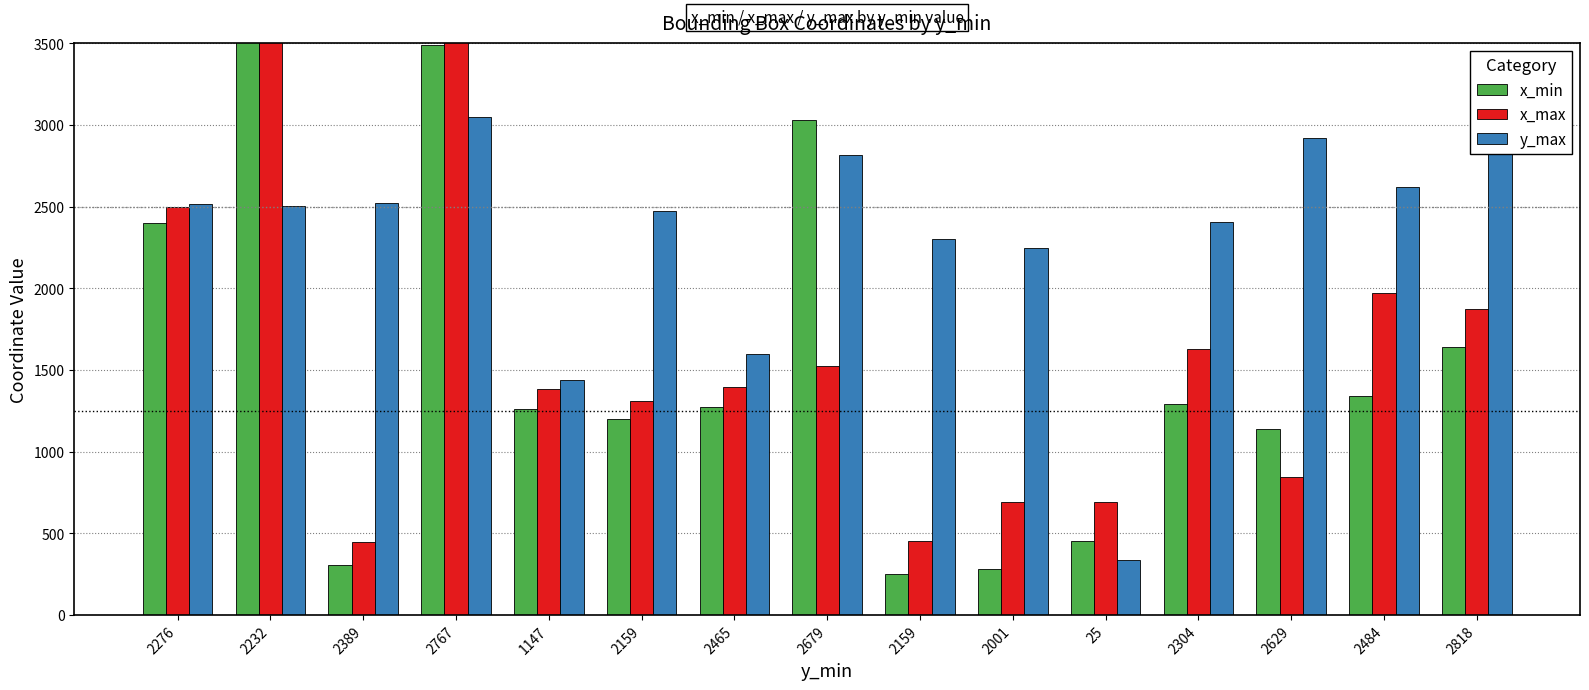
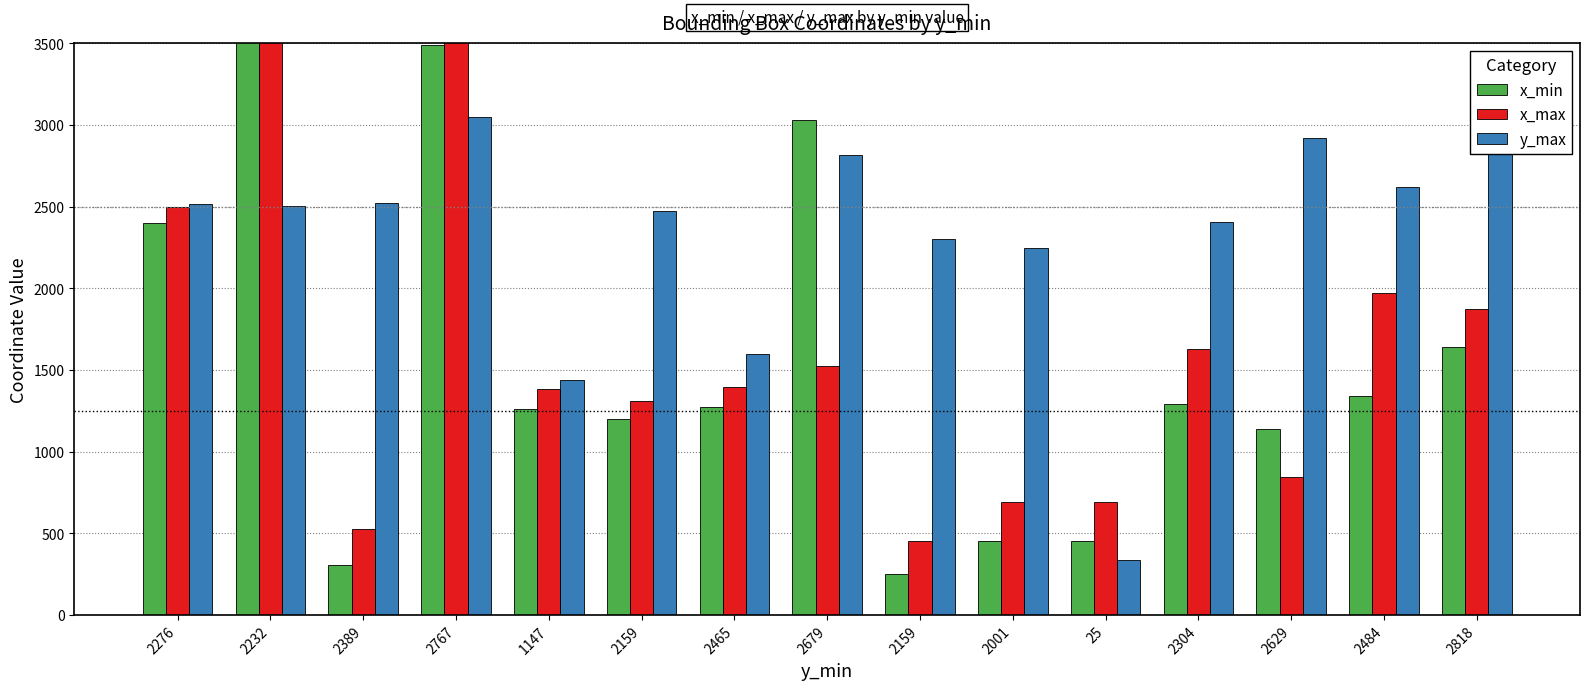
x_max, 2389: 450 -> 520
x_min, 2001: 280 -> 460
